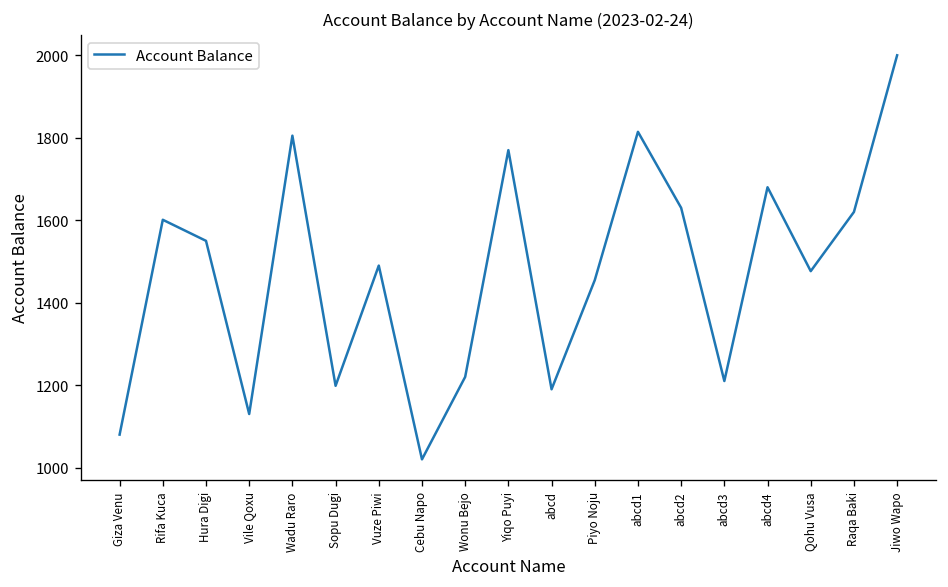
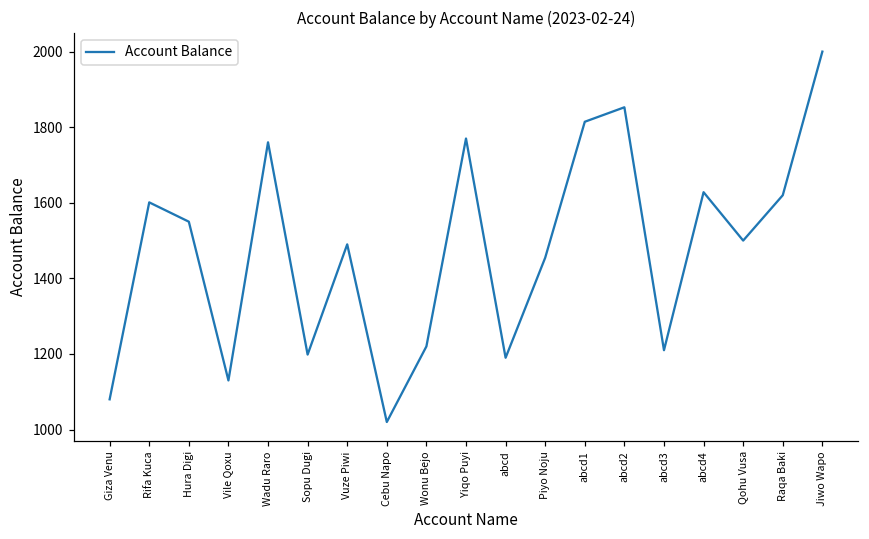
Wadu Raro: 1810 -> 1760
abcd2: 1630 -> 1850
abcd4: 1680 -> 1630
Qohu Vusa: 1480 -> 1500
